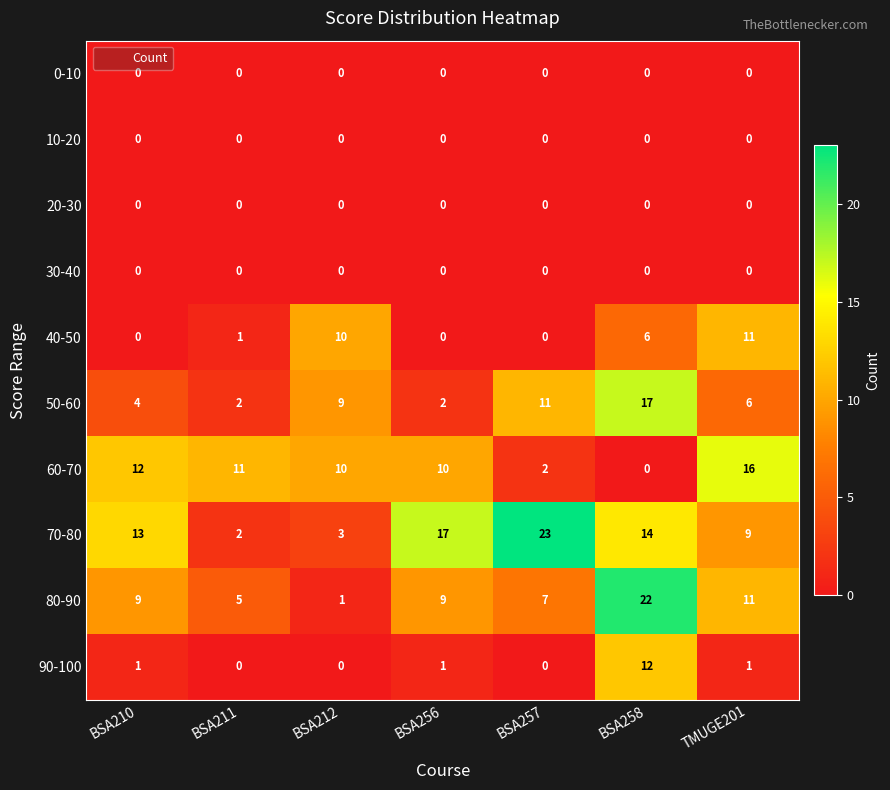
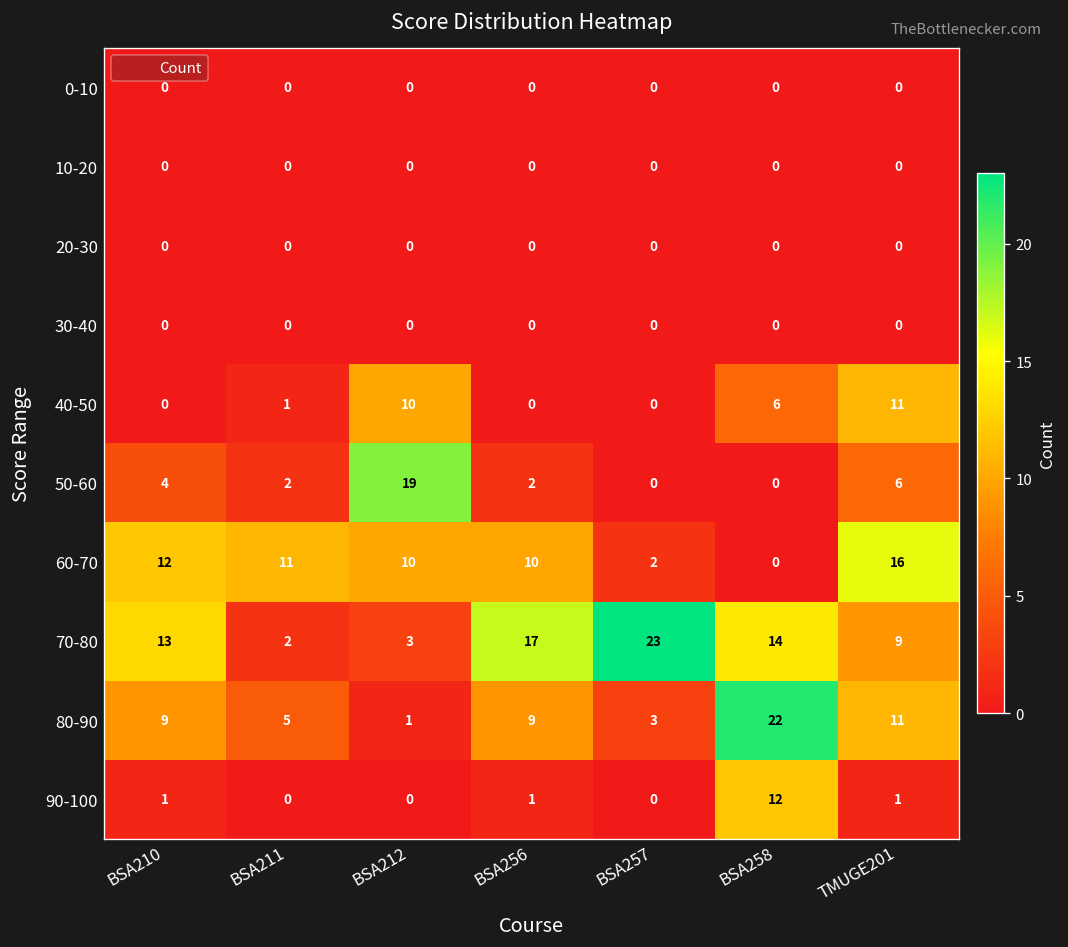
50-60, BSA212: 9 -> 19
50-60, BSA257: 11 -> 0
50-60, BSA258: 17 -> 0
80-90, BSA257: 7 -> 3
